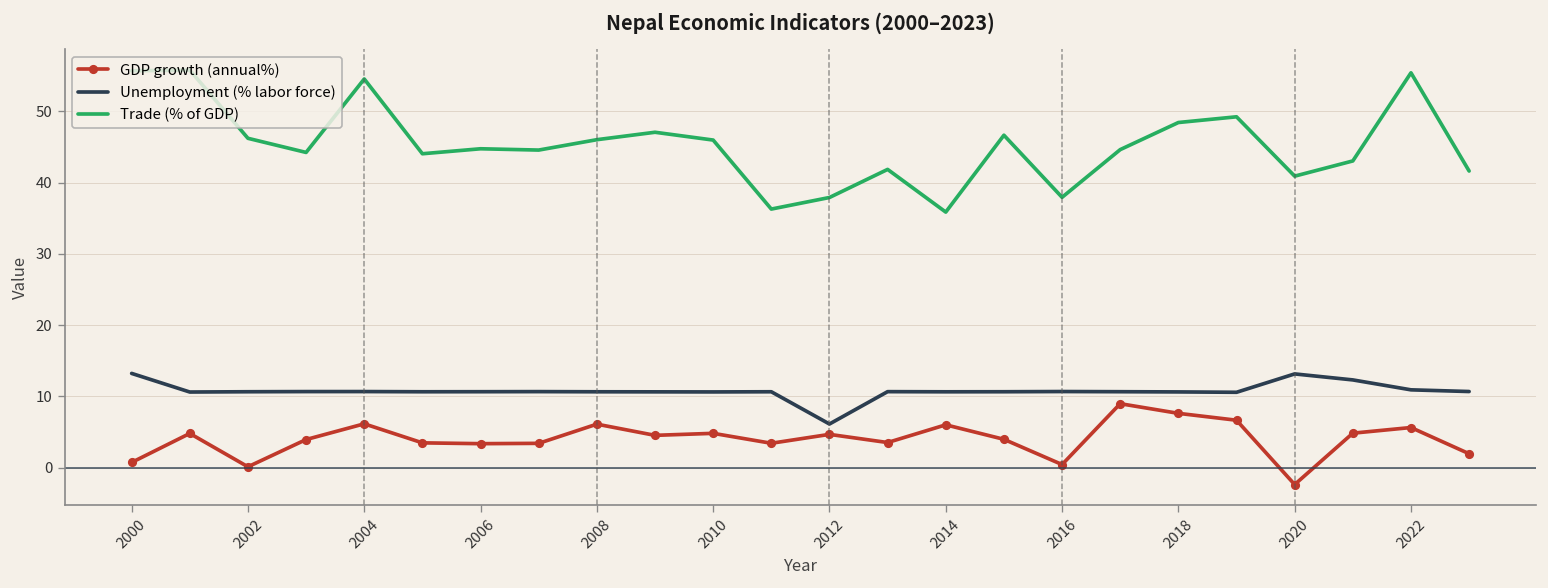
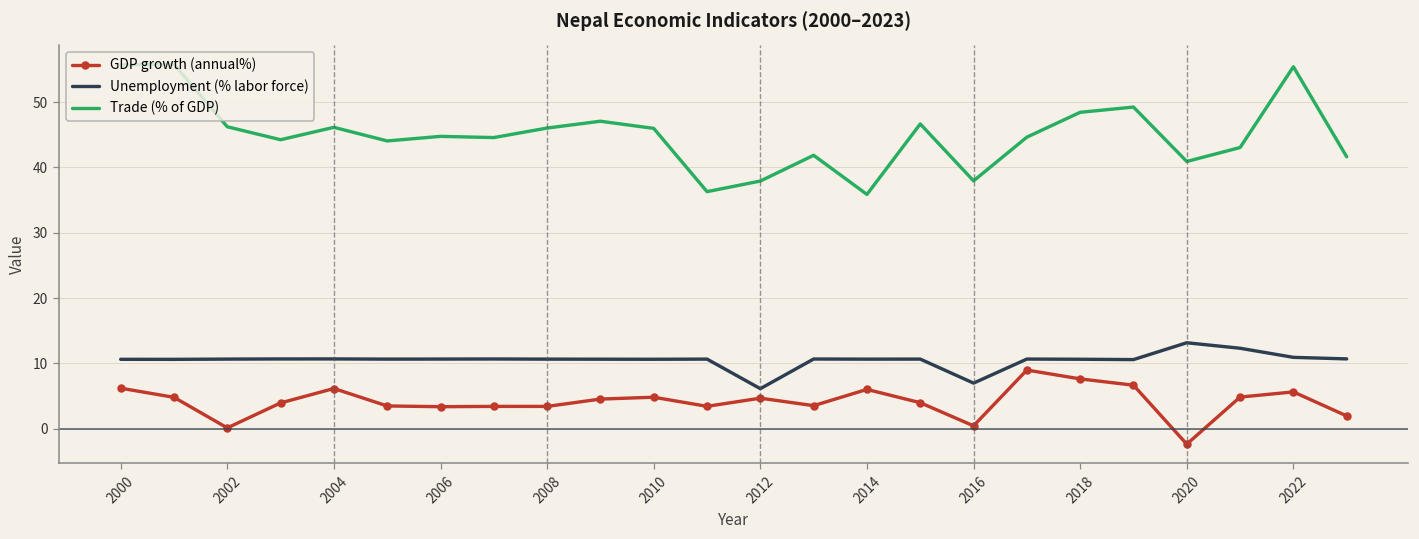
GDP growth (annual%), 2000: 1 -> 6
Unemployment (% labor force), 2000: 13 -> 11
Trade (% of GDP), 2004: 55 -> 46
GDP growth (annual%), 2008: 6 -> 3
Unemployment (% labor force), 2016: 11 -> 7
